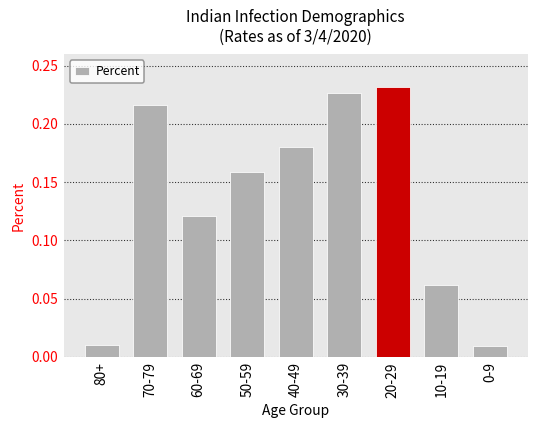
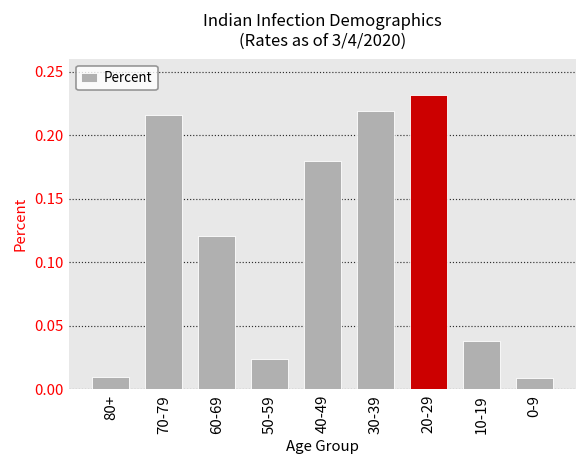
50-59: 0.159 -> 0.024
30-39: 0.227 -> 0.219
10-19: 0.062 -> 0.038
